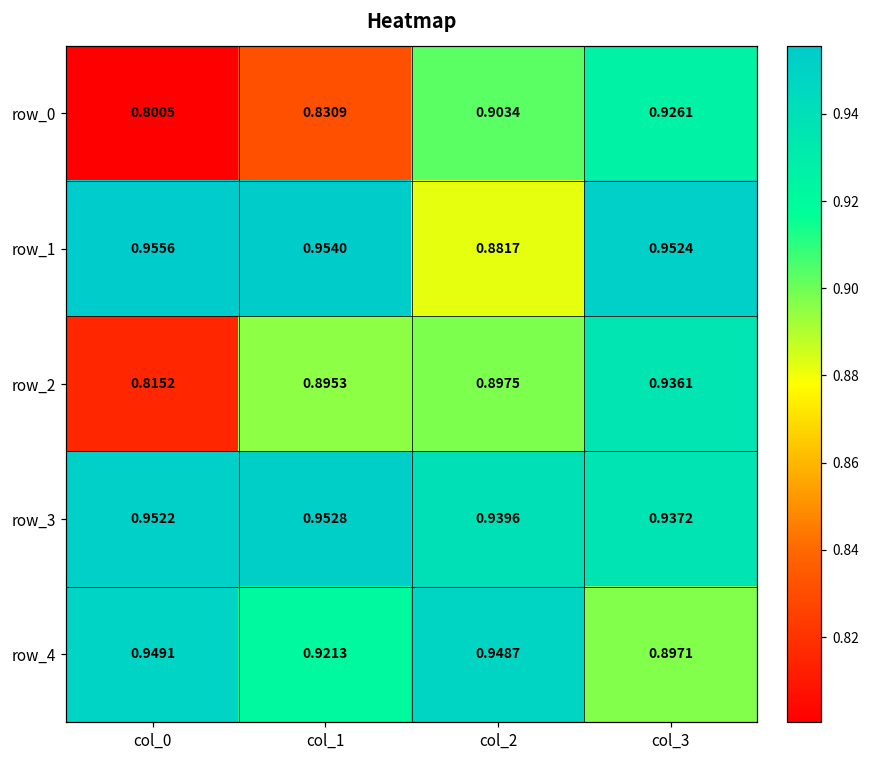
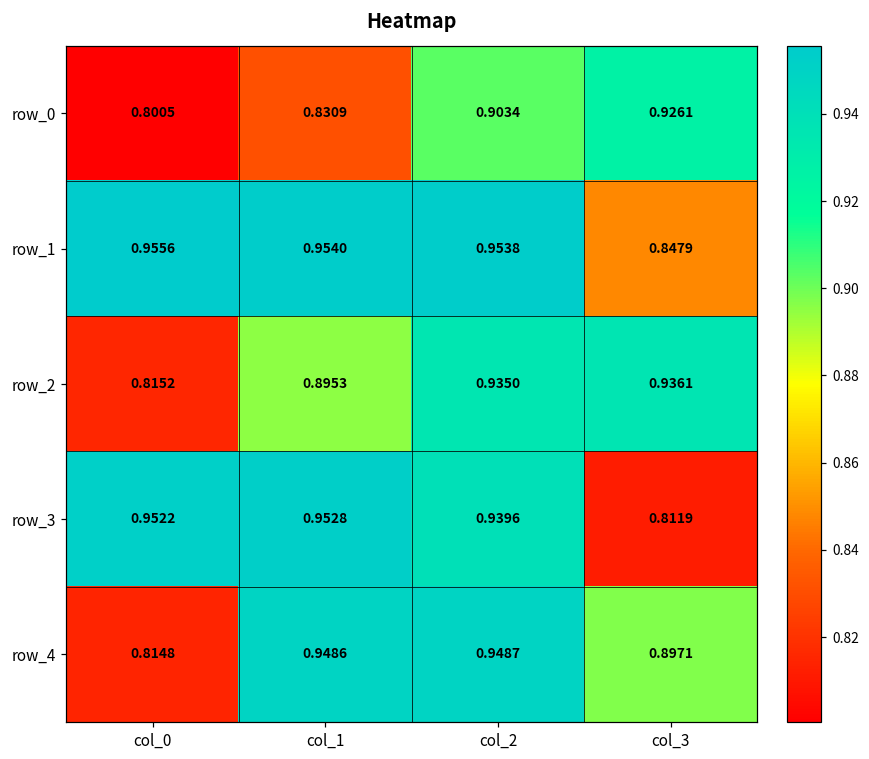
row_1, col_2: 0.8817 -> 0.9538
row_1, col_3: 0.9524 -> 0.8479
row_2, col_2: 0.8975 -> 0.9350
row_3, col_3: 0.9372 -> 0.8119
row_4, col_0: 0.9491 -> 0.8148
row_4, col_1: 0.9213 -> 0.9486
